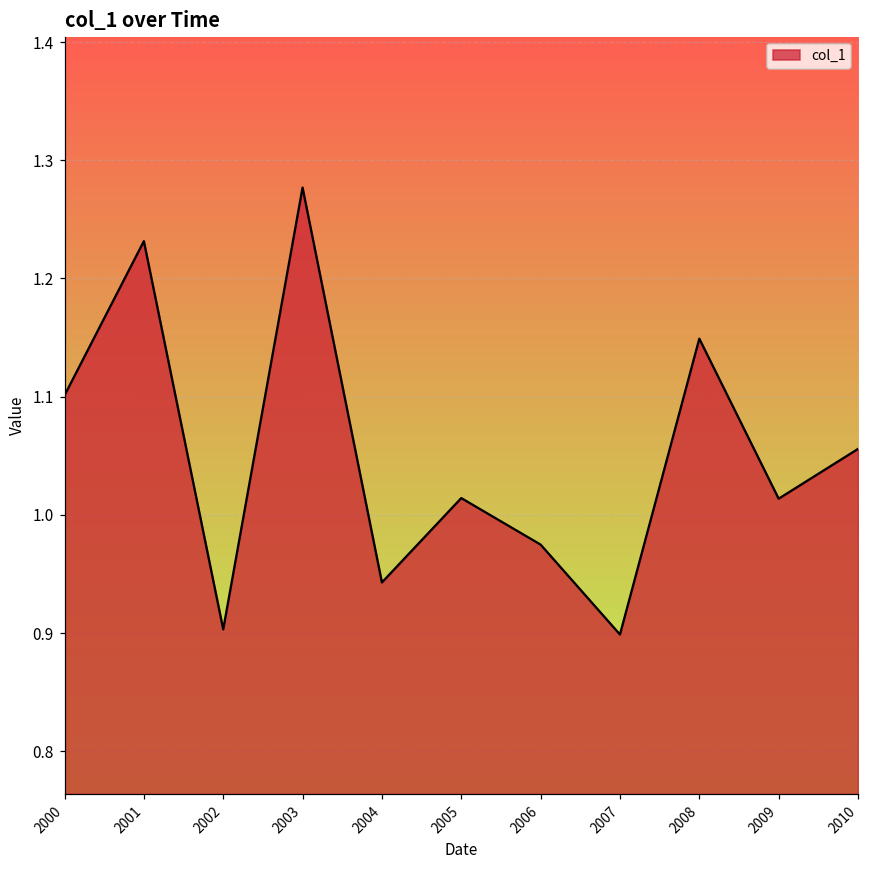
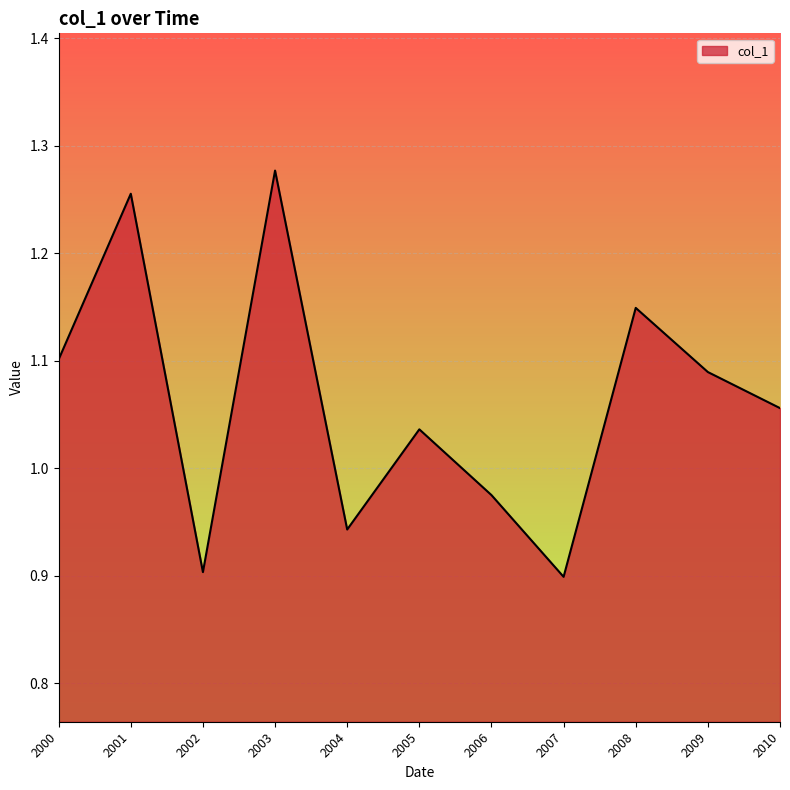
2001: 1.232 -> 1.255
2005: 1.014 -> 1.036
2009: 1.014 -> 1.089
